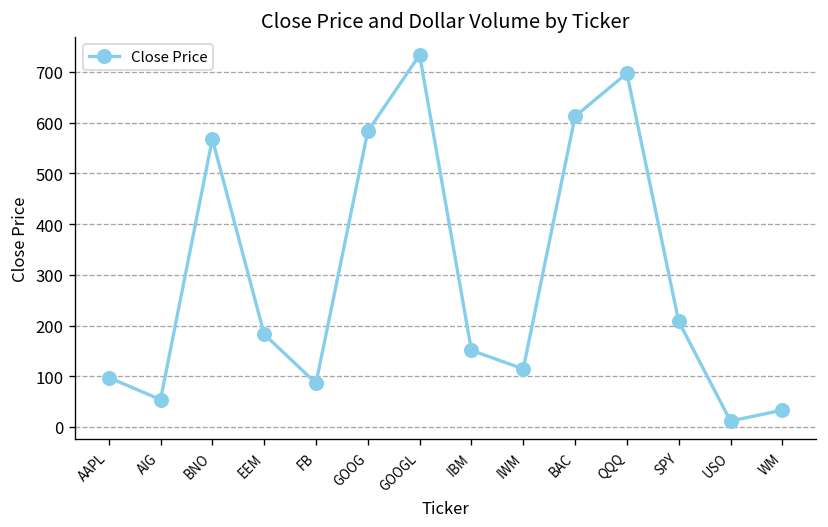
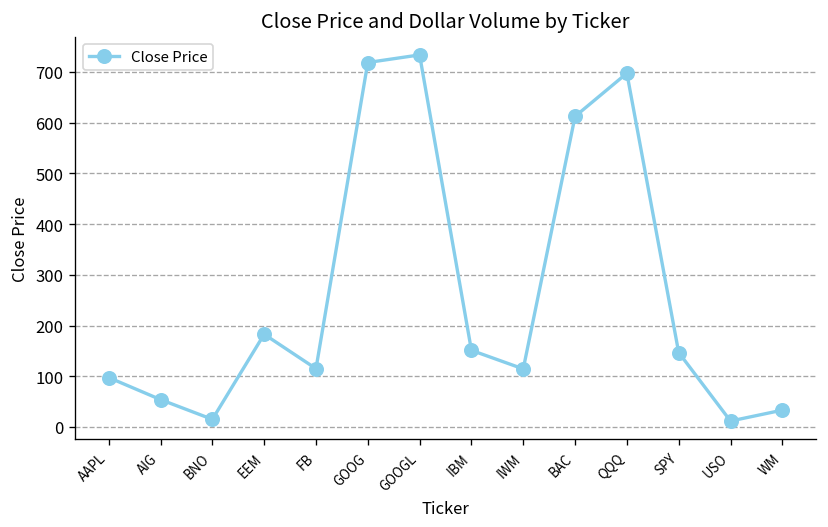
BNO: 570 -> 20
FB: 90 -> 110
GOOG: 580 -> 720
SPY: 210 -> 150
